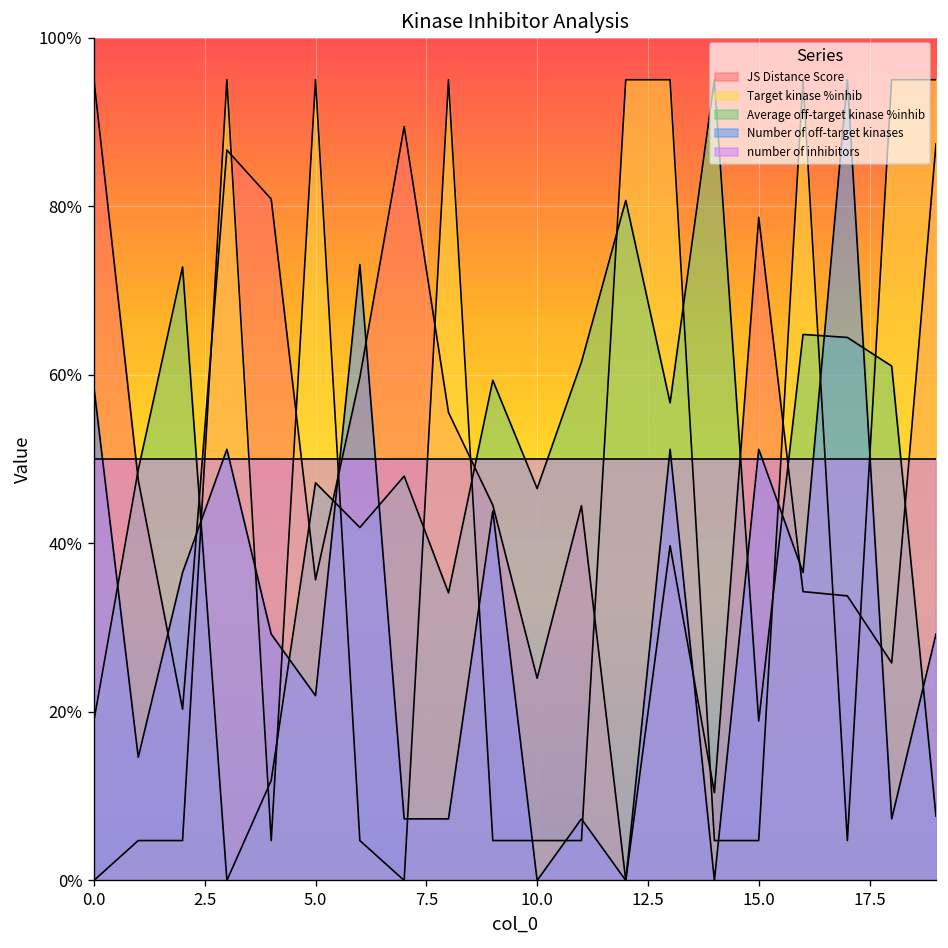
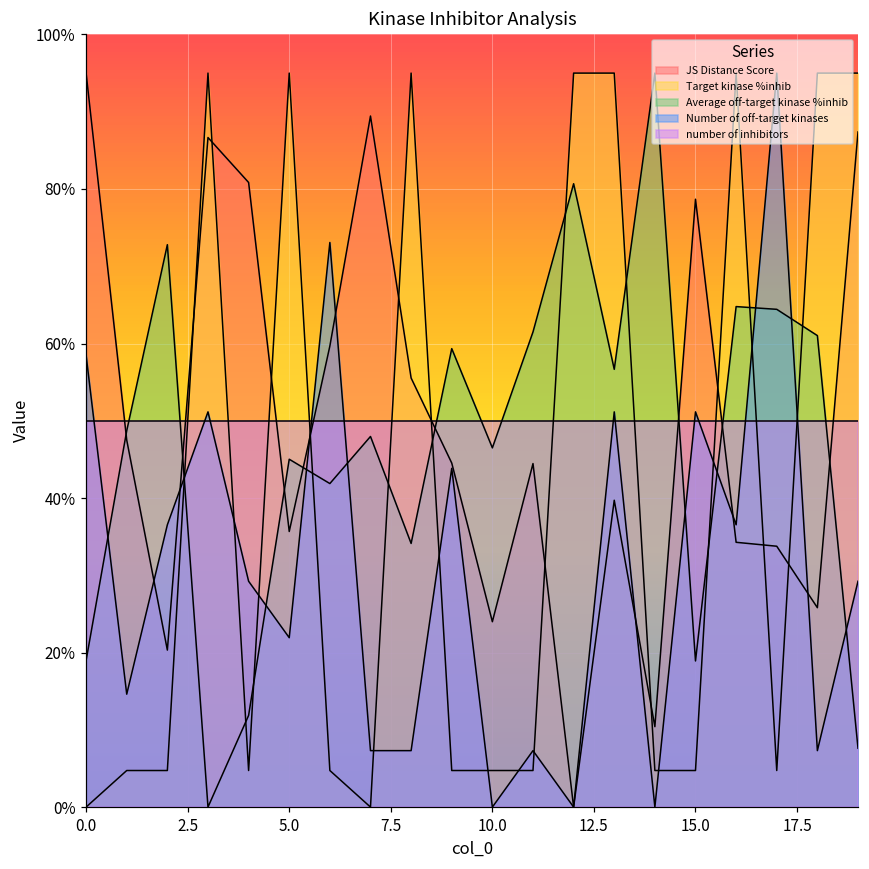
Average off-target kinase %inhib, 5.0: 47% -> 45%
